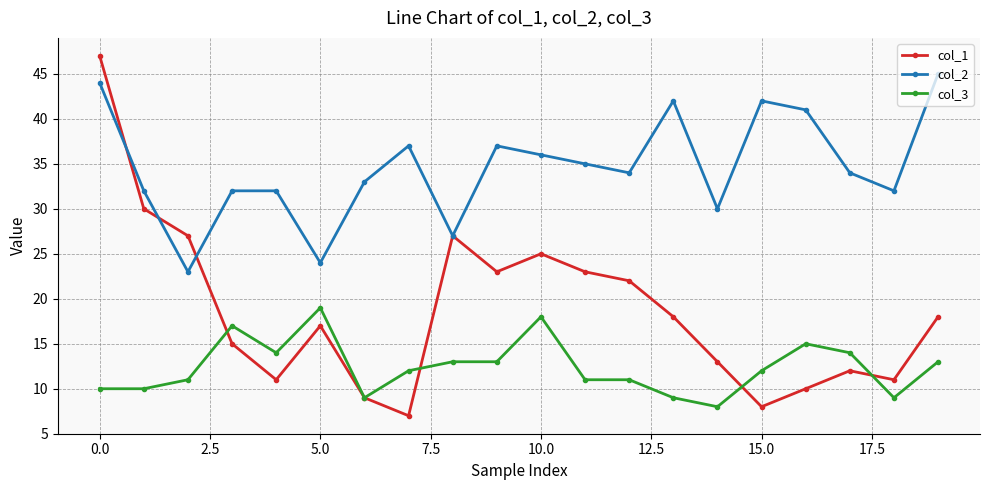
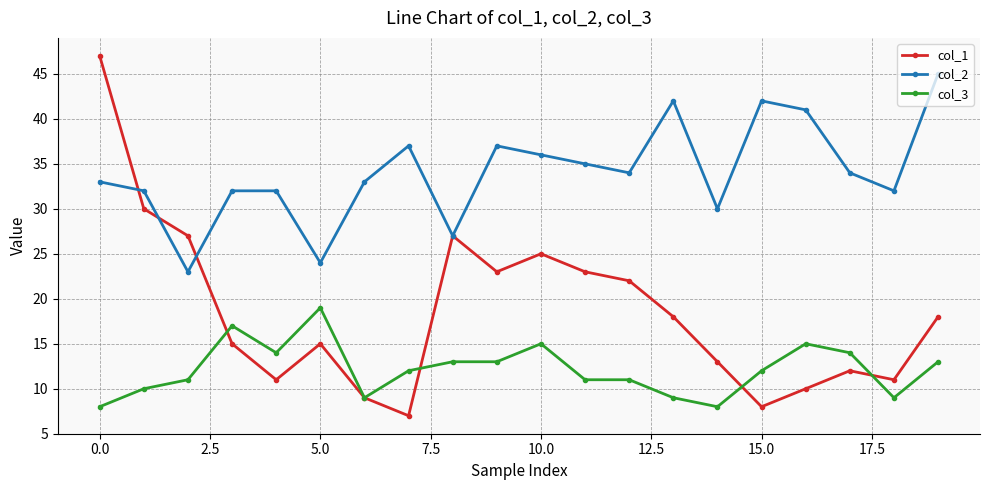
col_2, 0.0: 44 -> 33
col_3, 0.0: 10 -> 8
col_1, 5.0: 17 -> 15
col_3, 10.0: 18 -> 15
